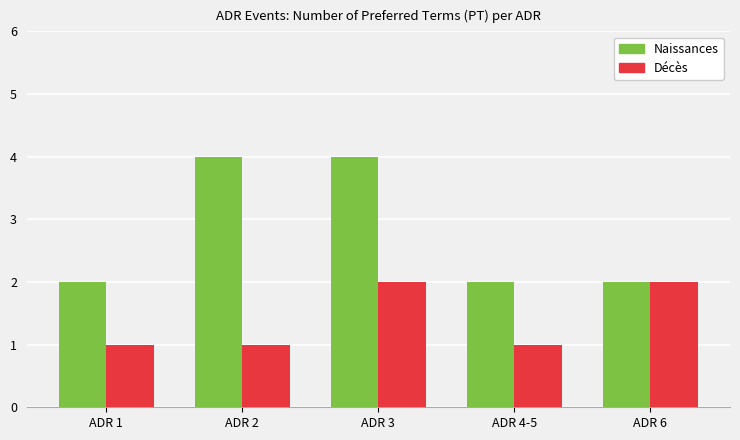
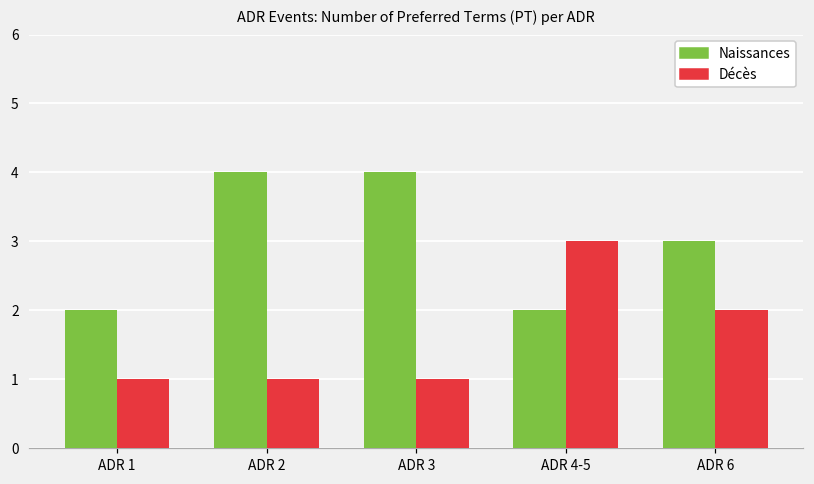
Décès, ADR 3: 2 -> 1
Décès, ADR 4-5: 1 -> 3
Naissances, ADR 6: 2 -> 3
